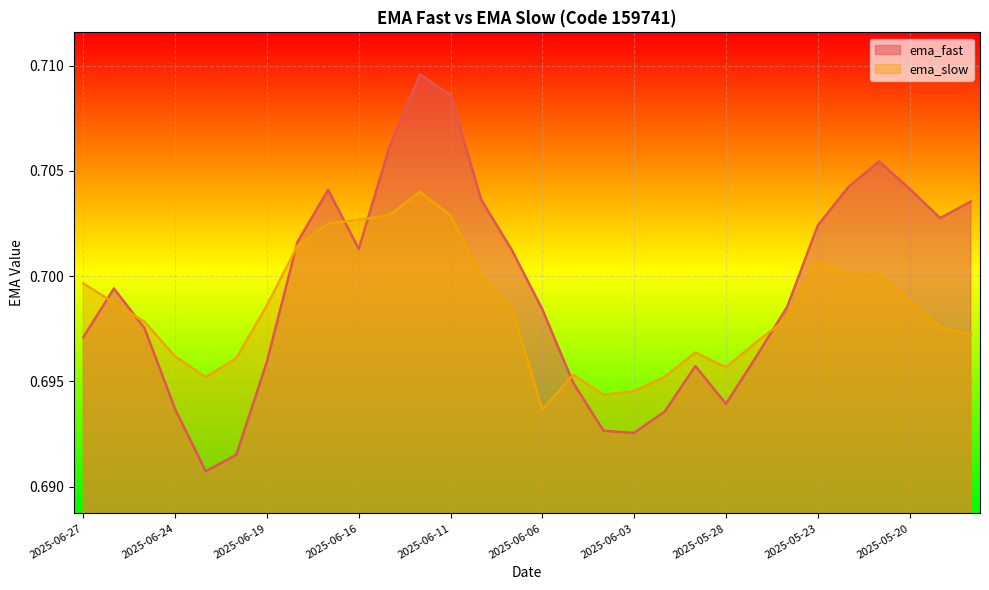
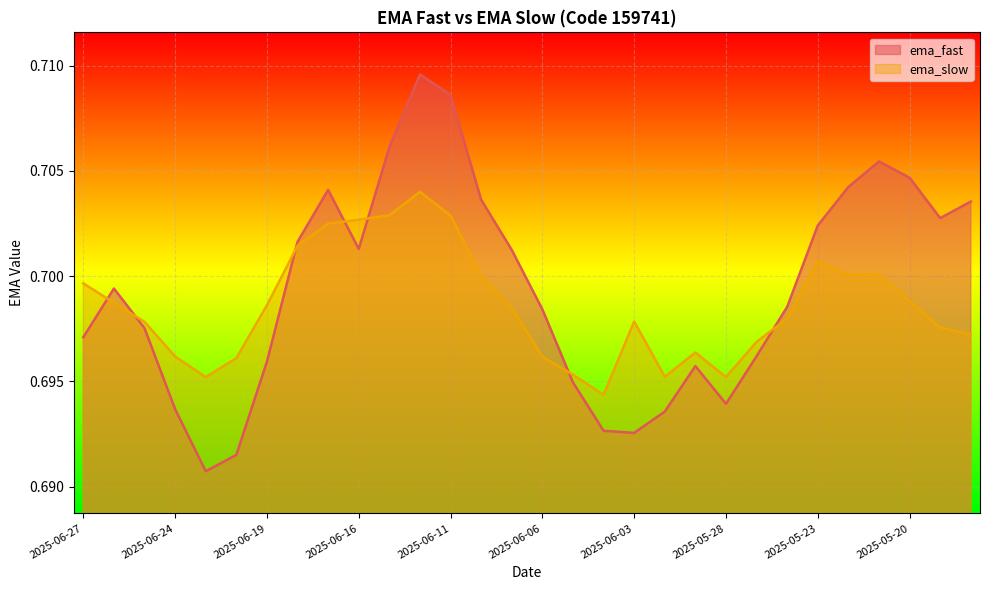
ema_slow, 2025-06-06: 0.6937 -> 0.6962
ema_slow, 2025-06-03: 0.6945 -> 0.6978
ema_slow, 2025-05-28: 0.6957 -> 0.6952
ema_fast, 2025-05-20: 0.7041 -> 0.7047
